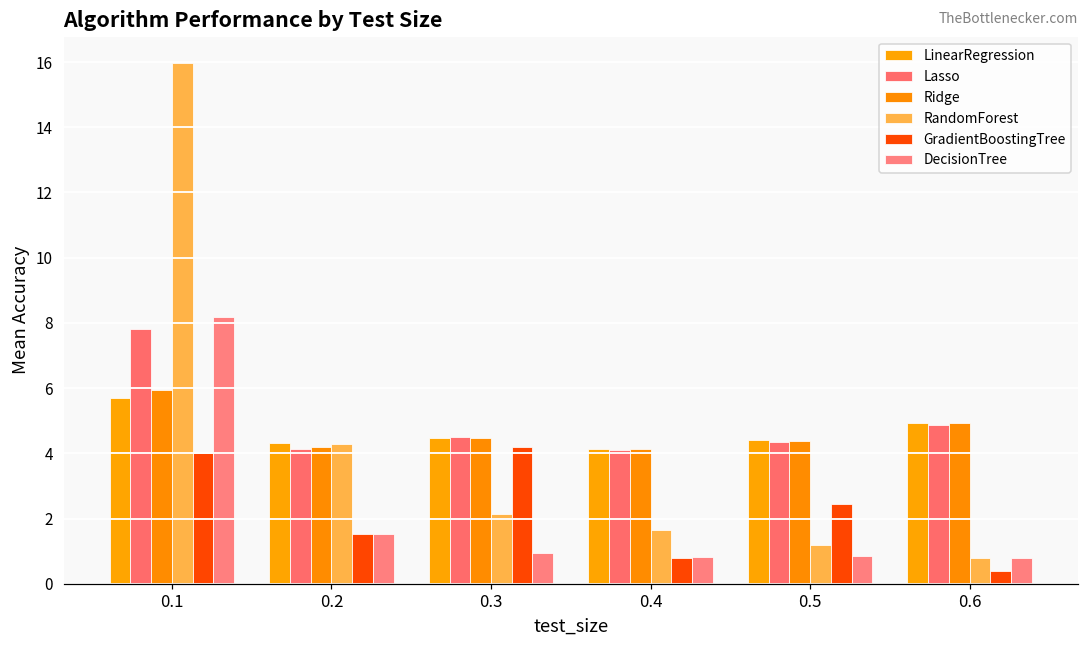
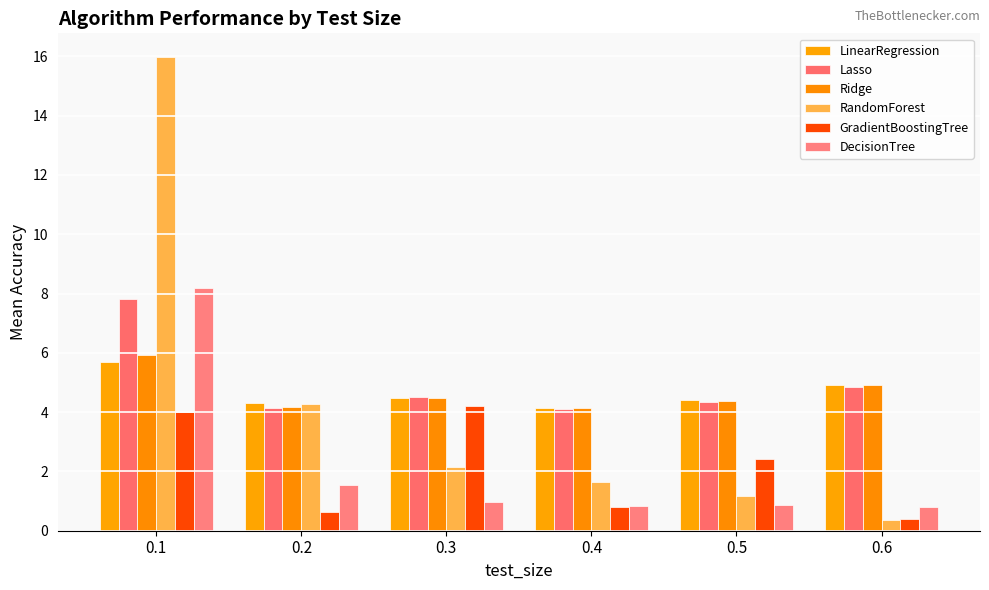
GradientBoostingTree, 0.2: 1.5 -> 0.6
RandomForest, 0.6: 0.8 -> 0.4
